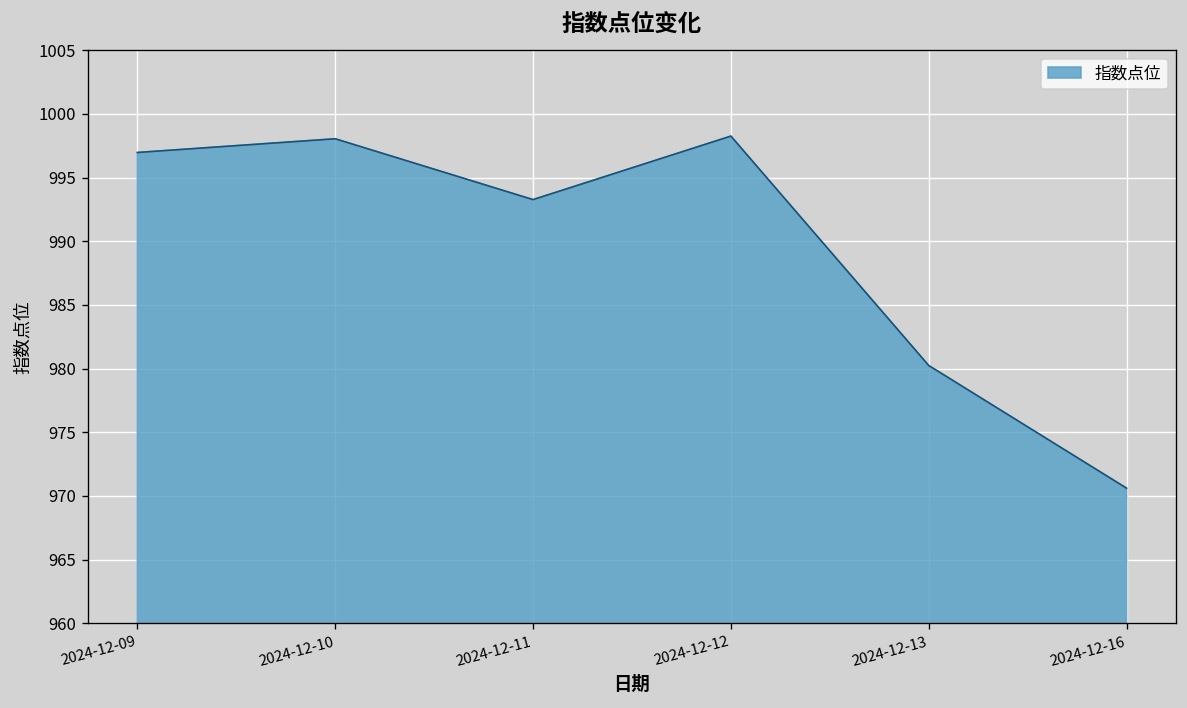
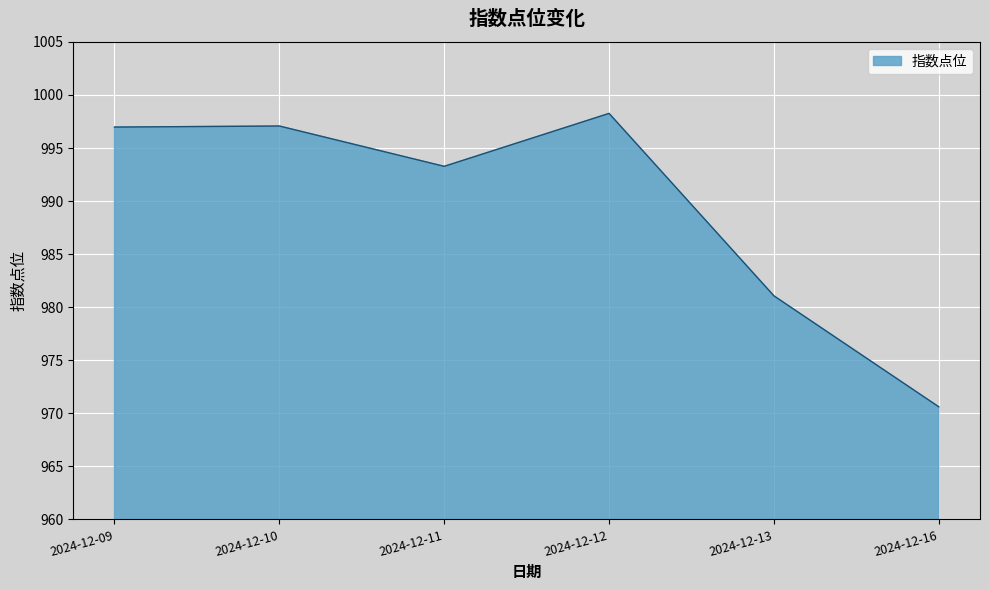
2024-12-10: 998.1 -> 997.1
2024-12-13: 980.2 -> 981.1
